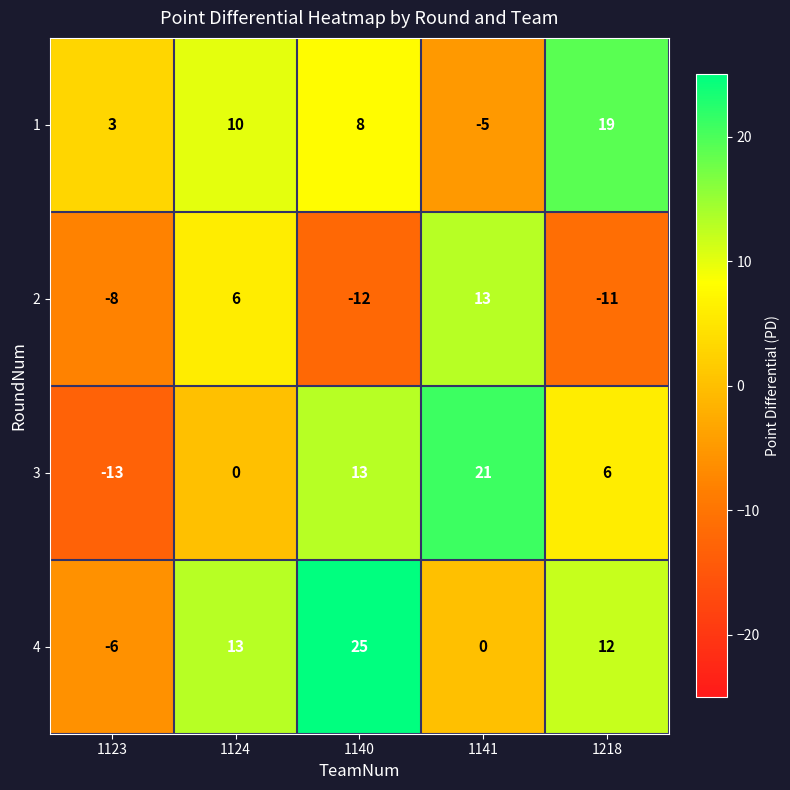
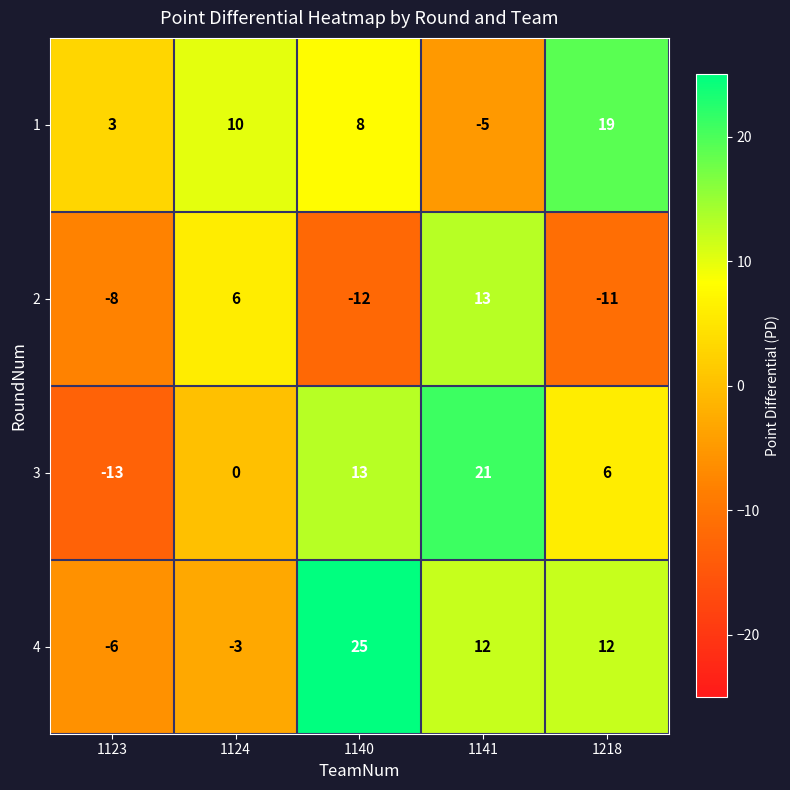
4, 1124: 13 -> -3
4, 1141: 0 -> 12
